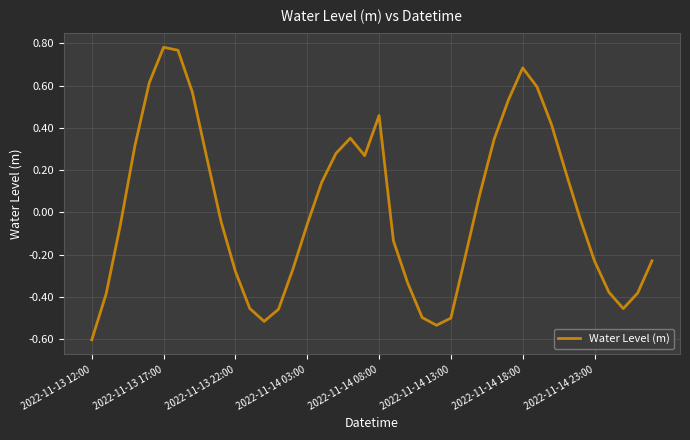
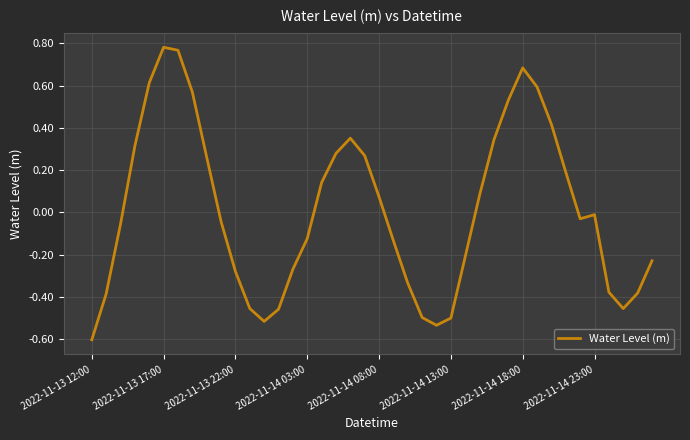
2022-11-14 03:00: -0.06 -> -0.12
2022-11-14 08:00: 0.46 -> 0.07
2022-11-14 23:00: -0.23 -> -0.01
